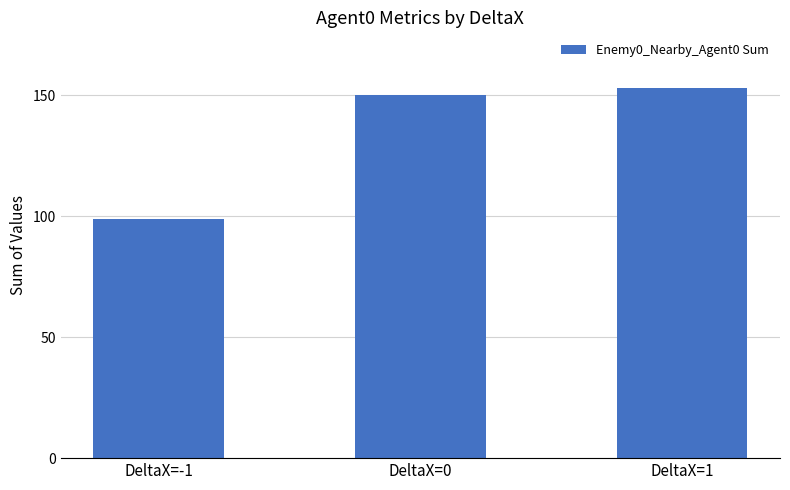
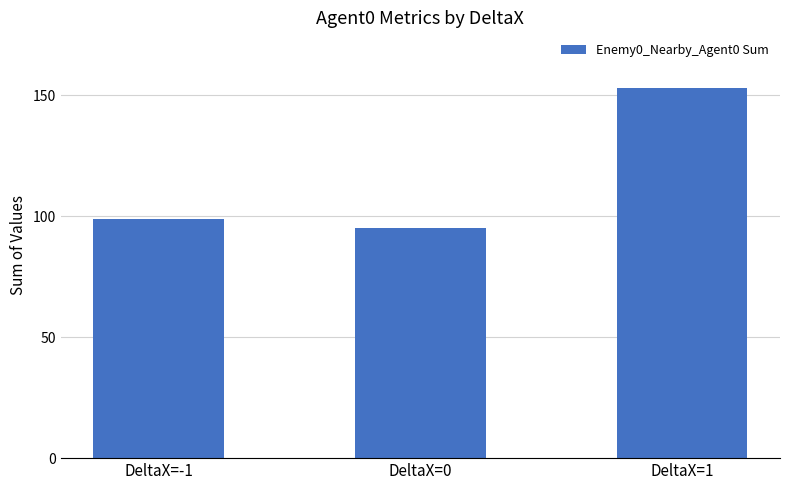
DeltaX=0: 150 -> 95
